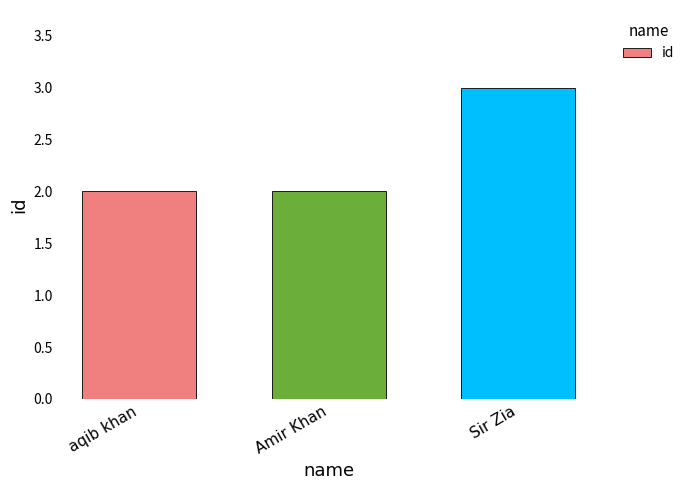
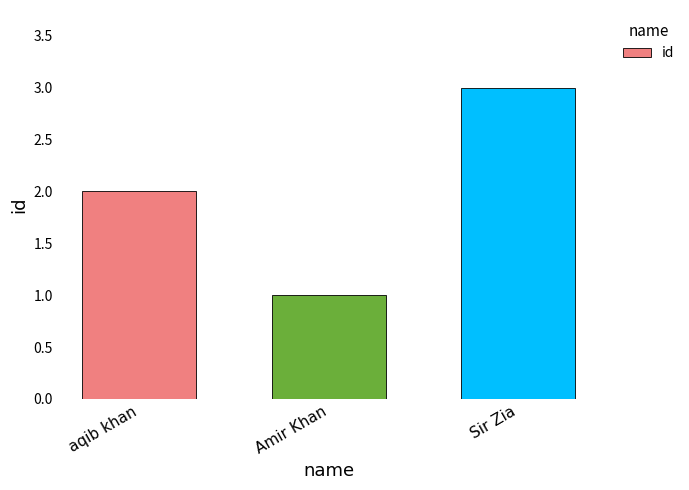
Amir Khan: 2 -> 1
